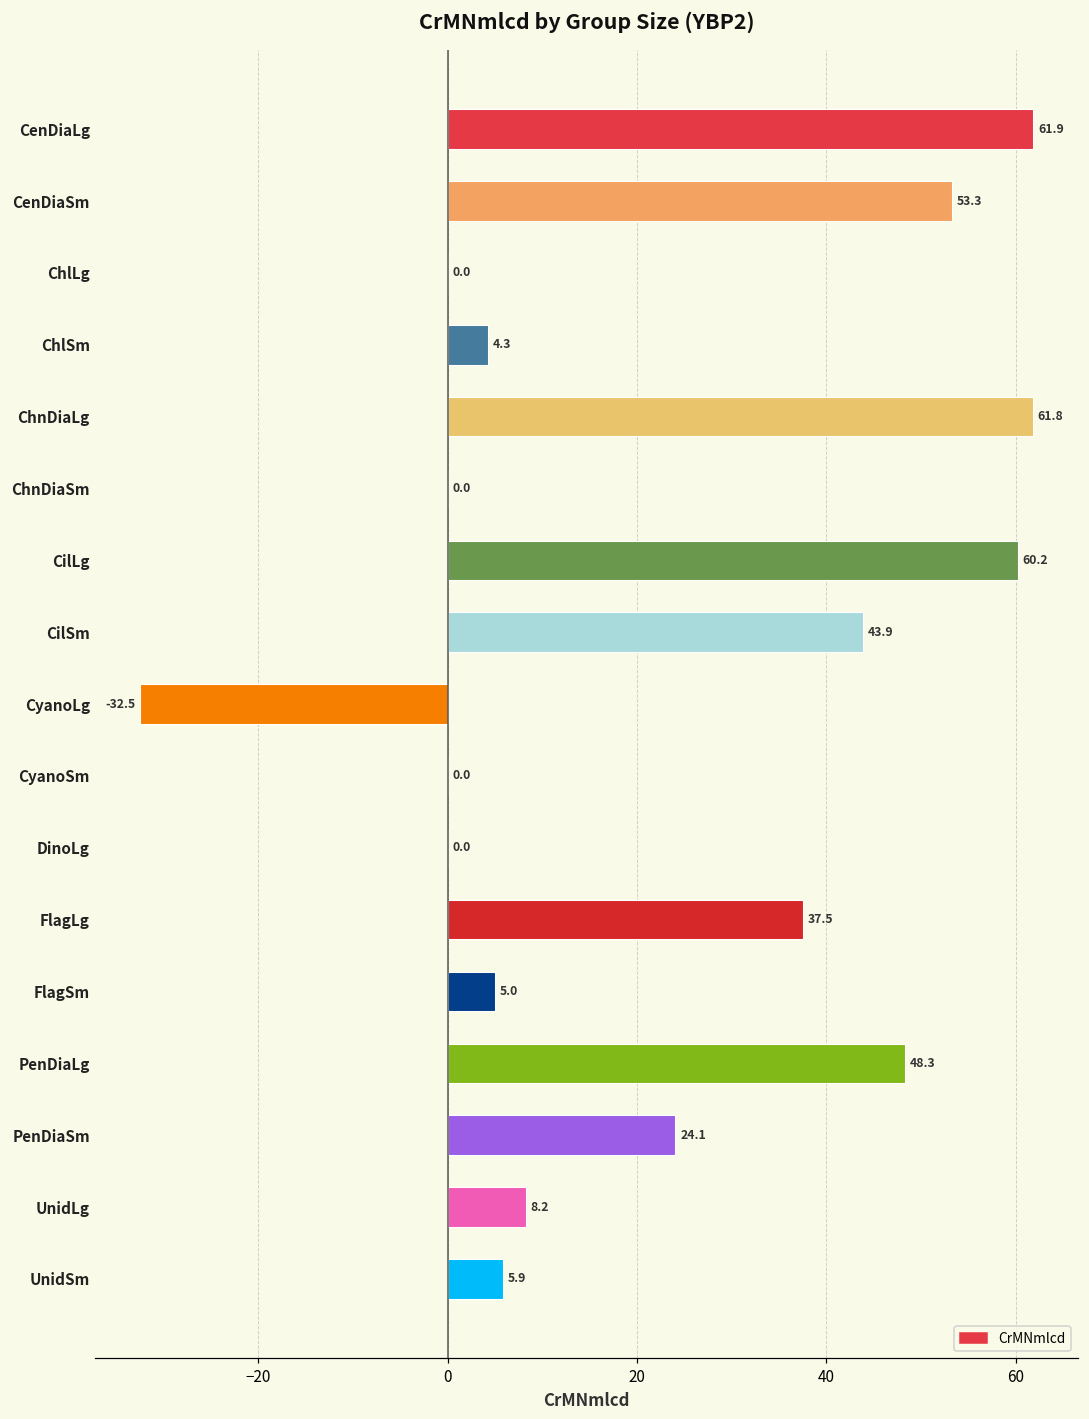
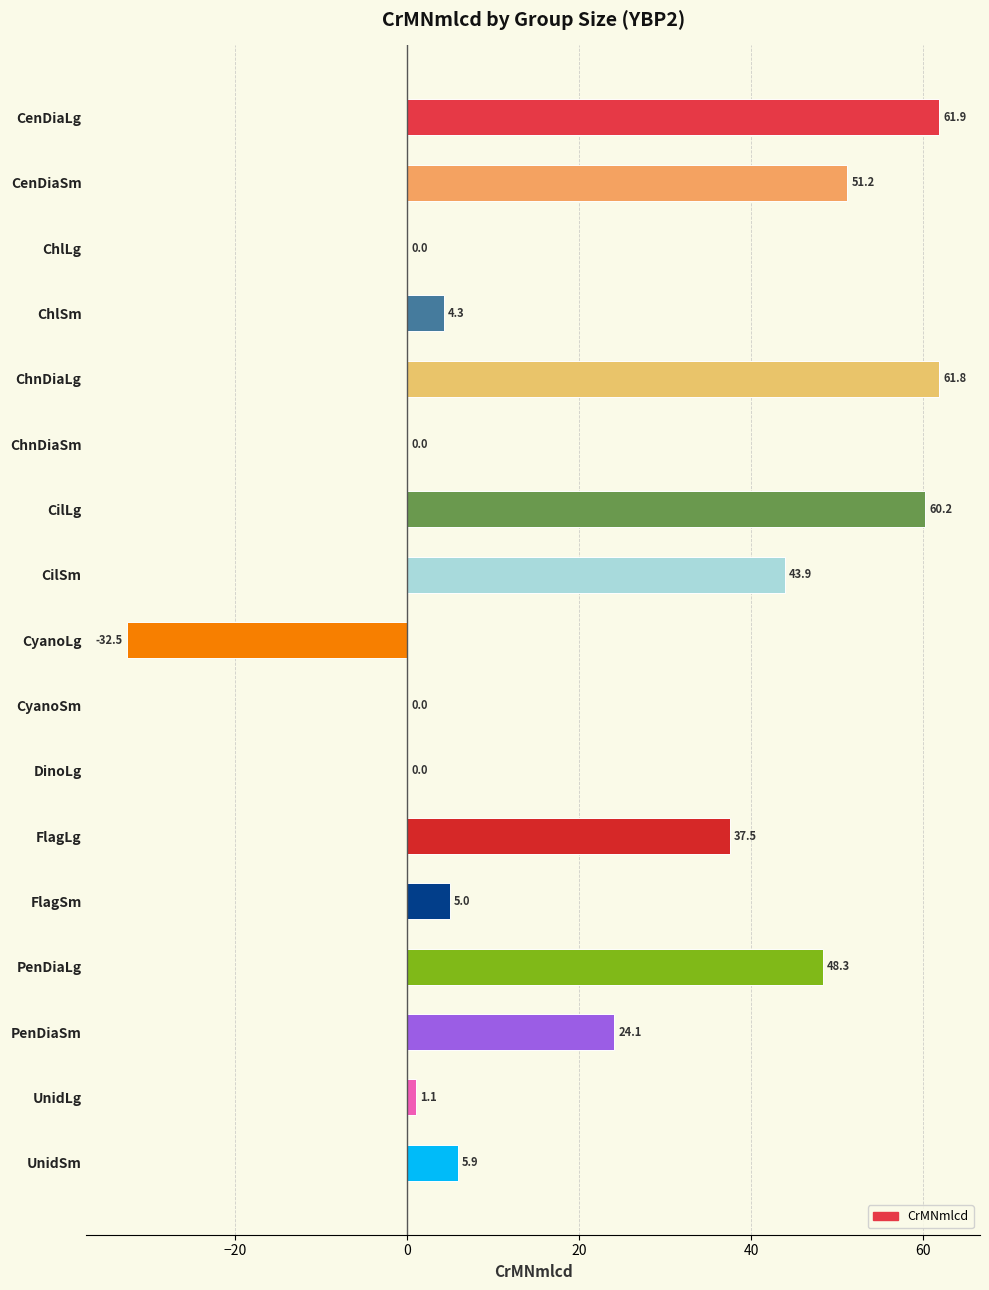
CenDiaSm: 53.3 -> 51.2
UnidLg: 8.2 -> 1.1
